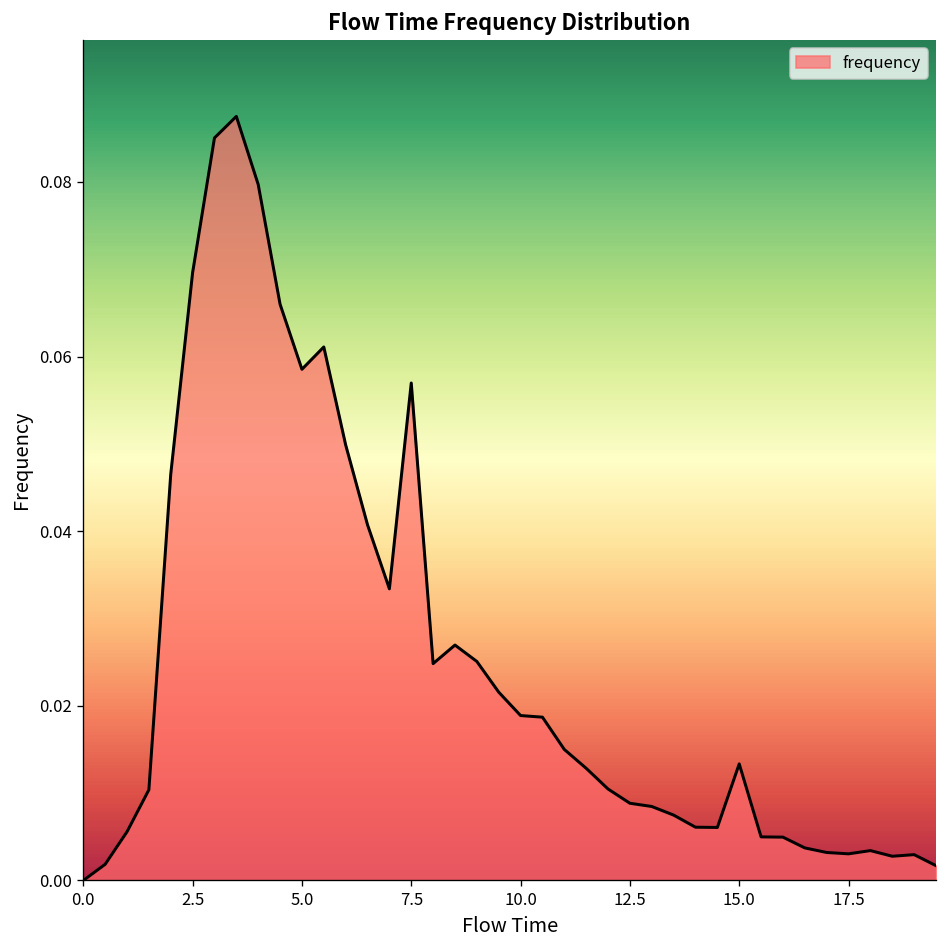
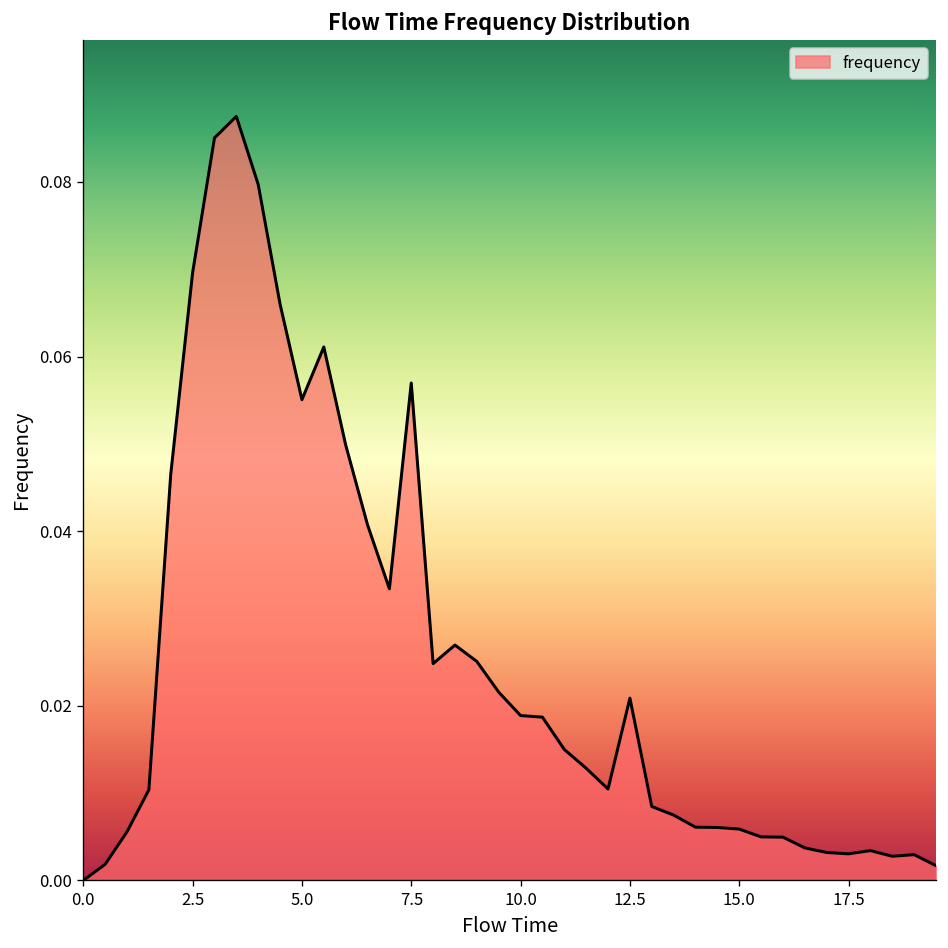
5.0: 0.059 -> 0.055
12.5: 0.009 -> 0.021
15.0: 0.013 -> 0.006
